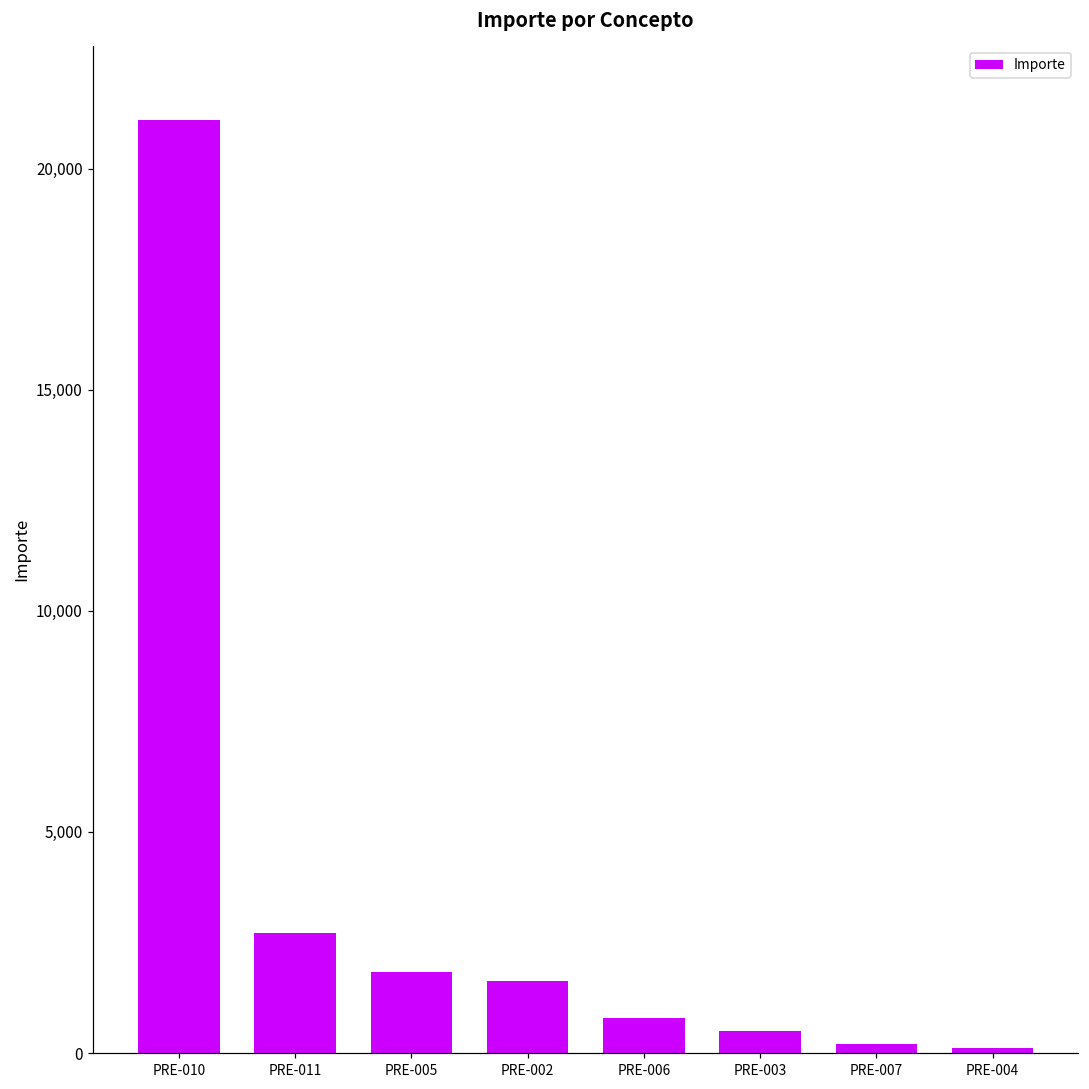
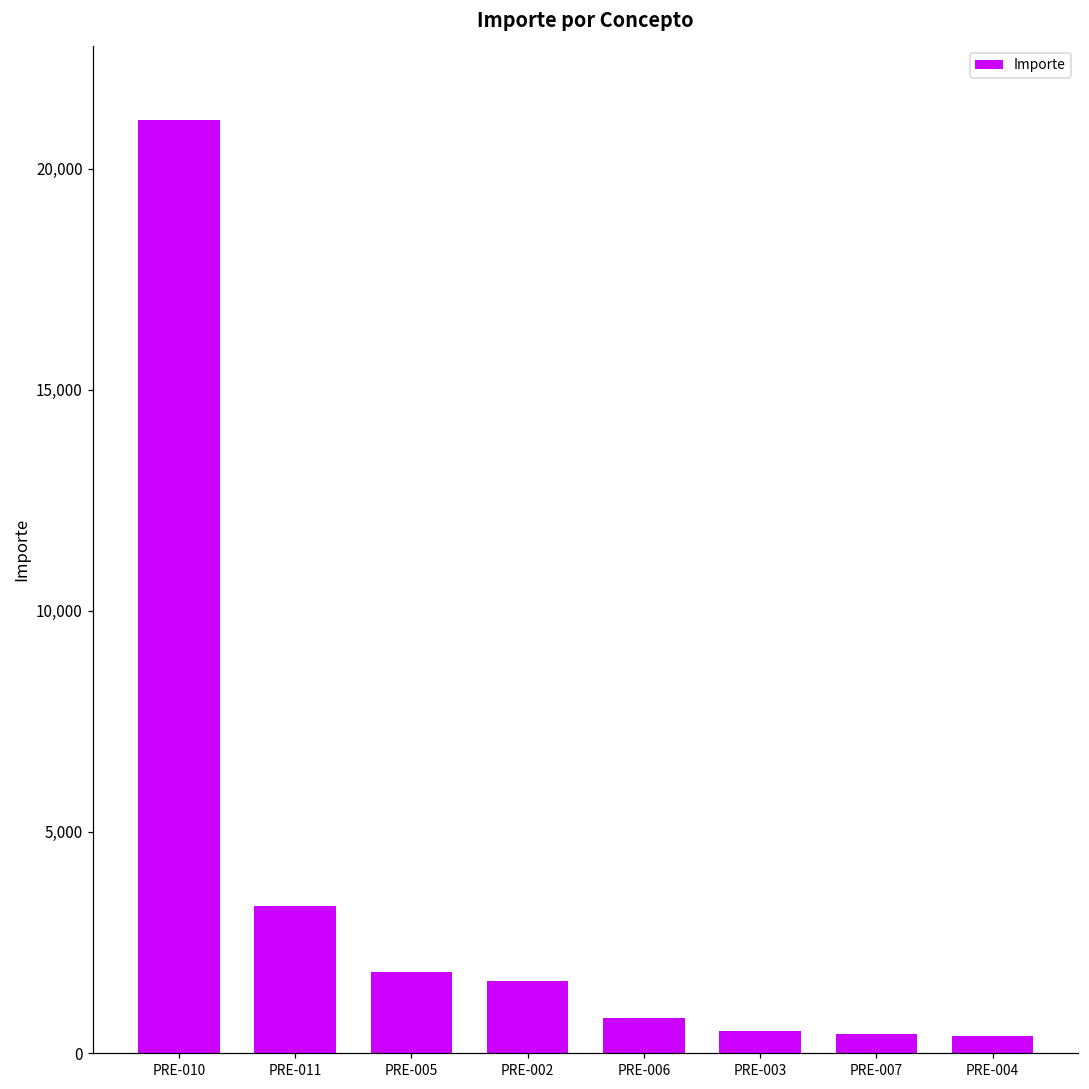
PRE-011: 2,700 -> 3,300
PRE-007: 200 -> 400
PRE-004: 100 -> 400
